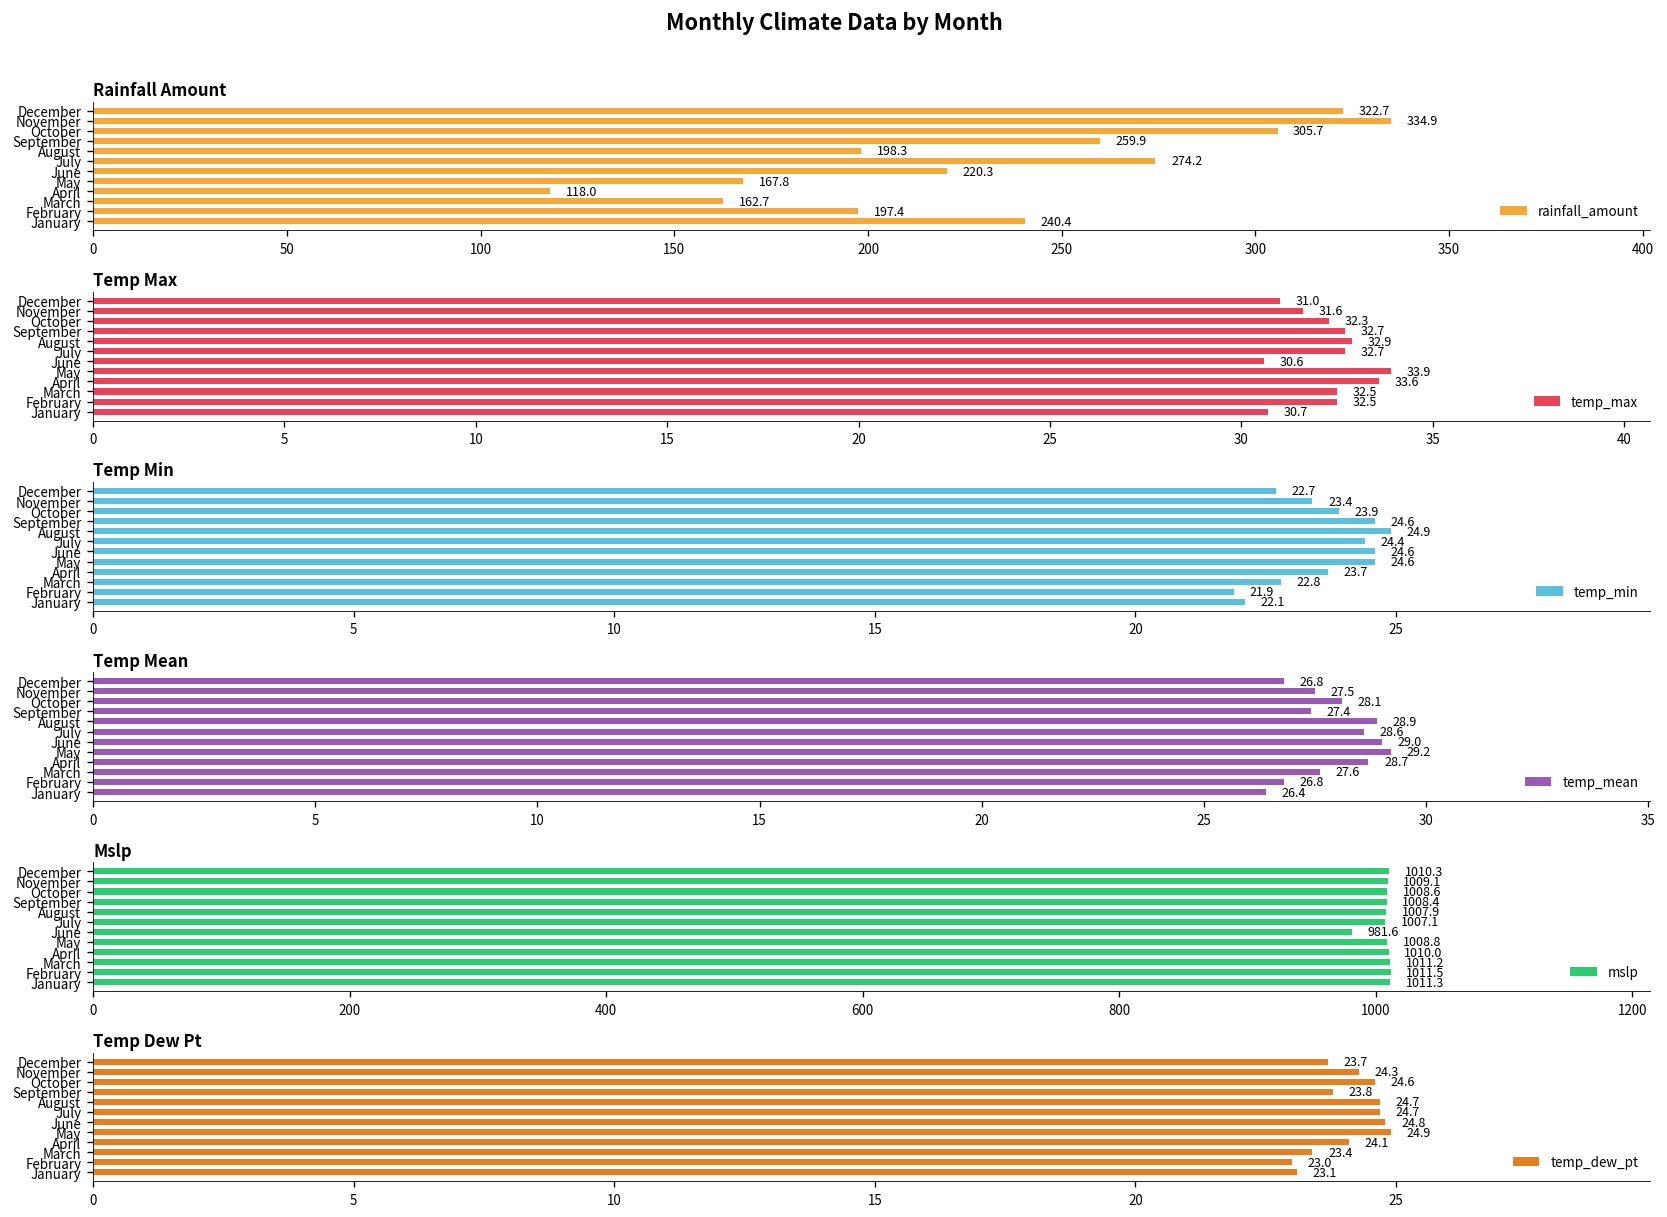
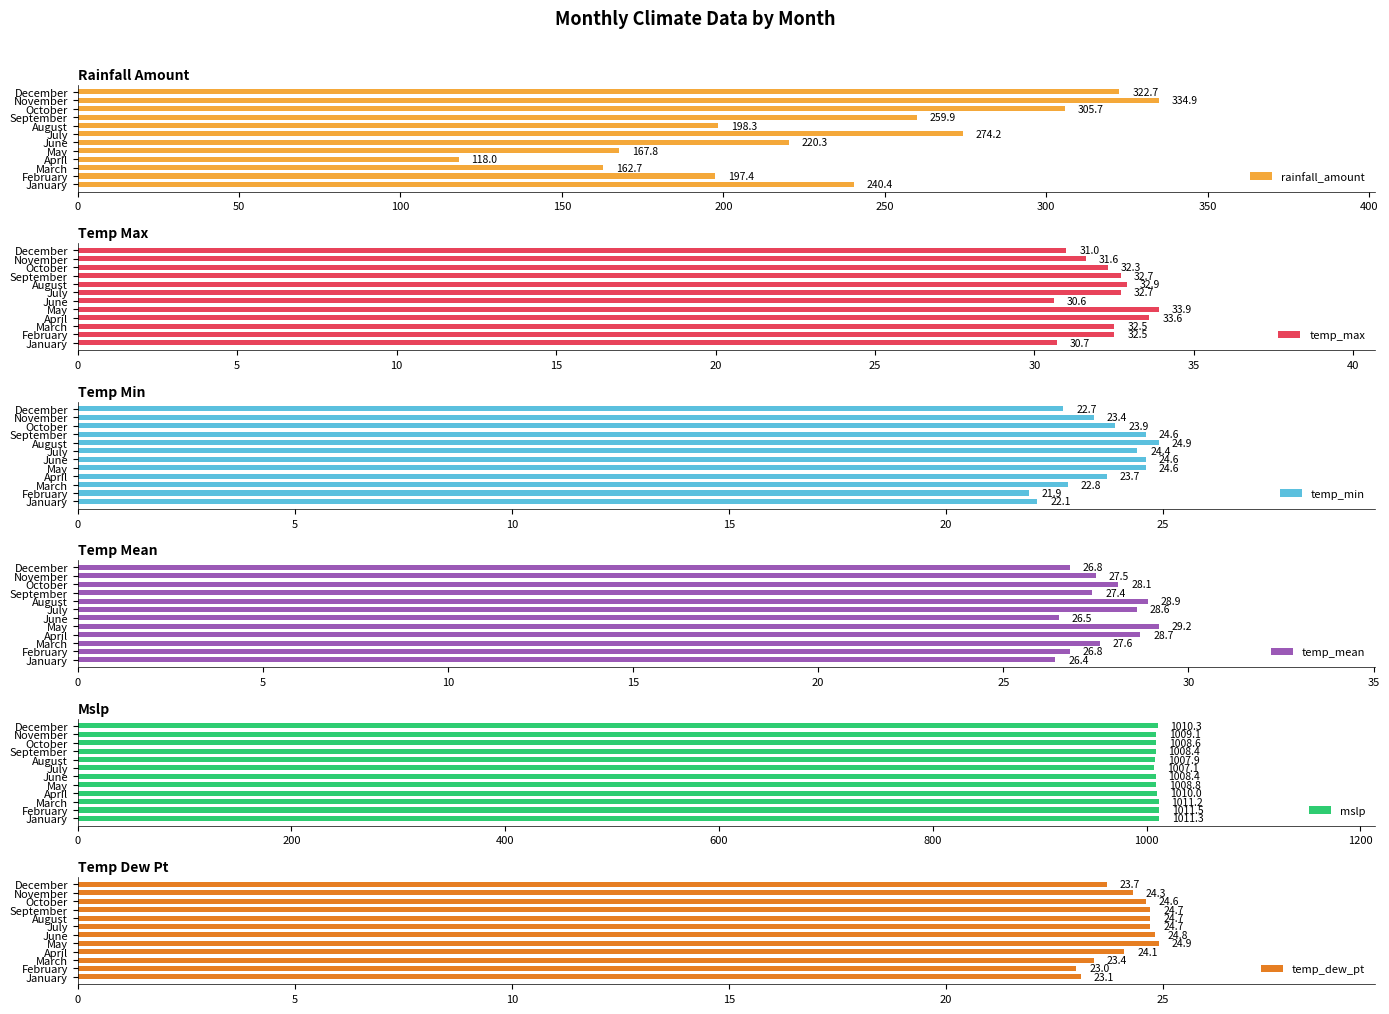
Temp Mean, June: 29.0 -> 26.5
Mslp, June: 981.6 -> 1008.4
Temp Dew Pt, September: 23.8 -> 24.7
